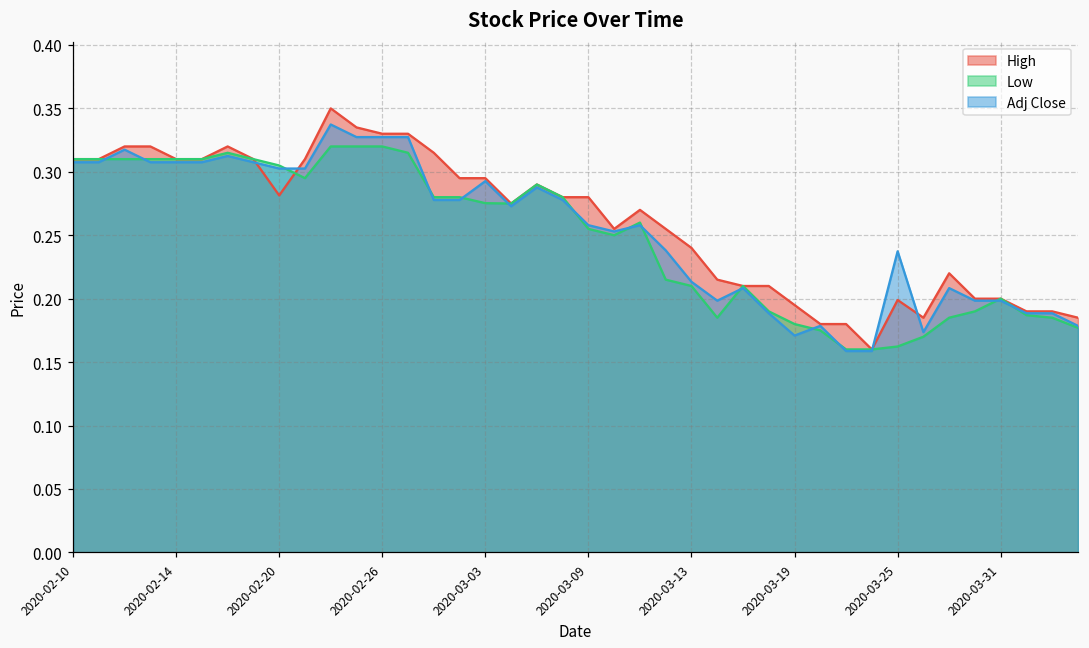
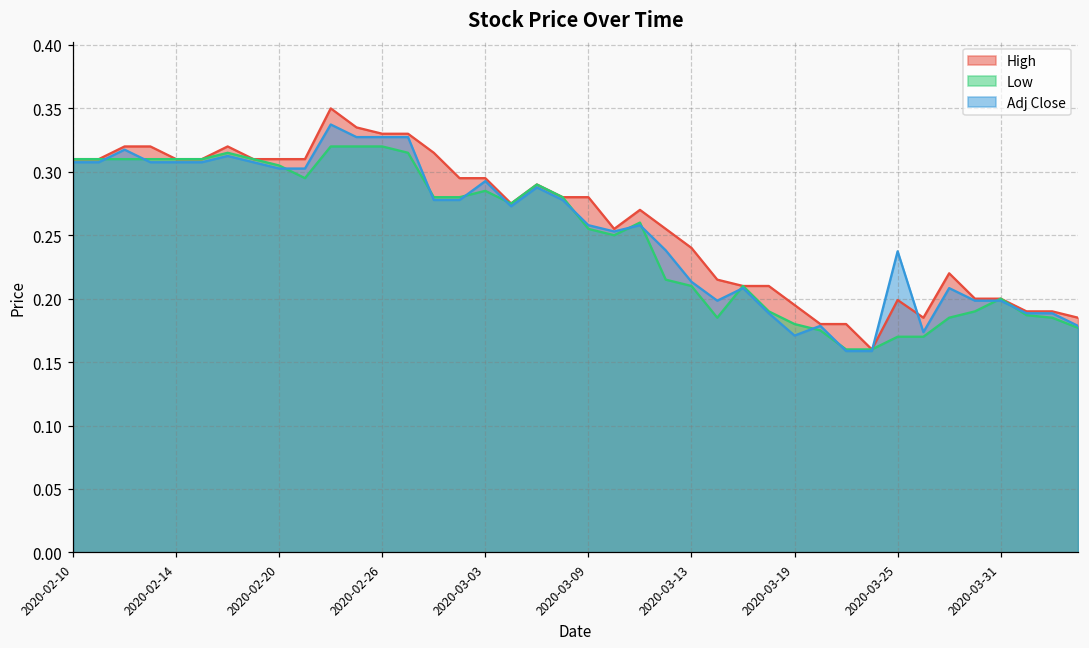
High, 2020-02-20: 0.281 -> 0.310
Low, 2020-03-03: 0.275 -> 0.285
Low, 2020-03-25: 0.162 -> 0.170
